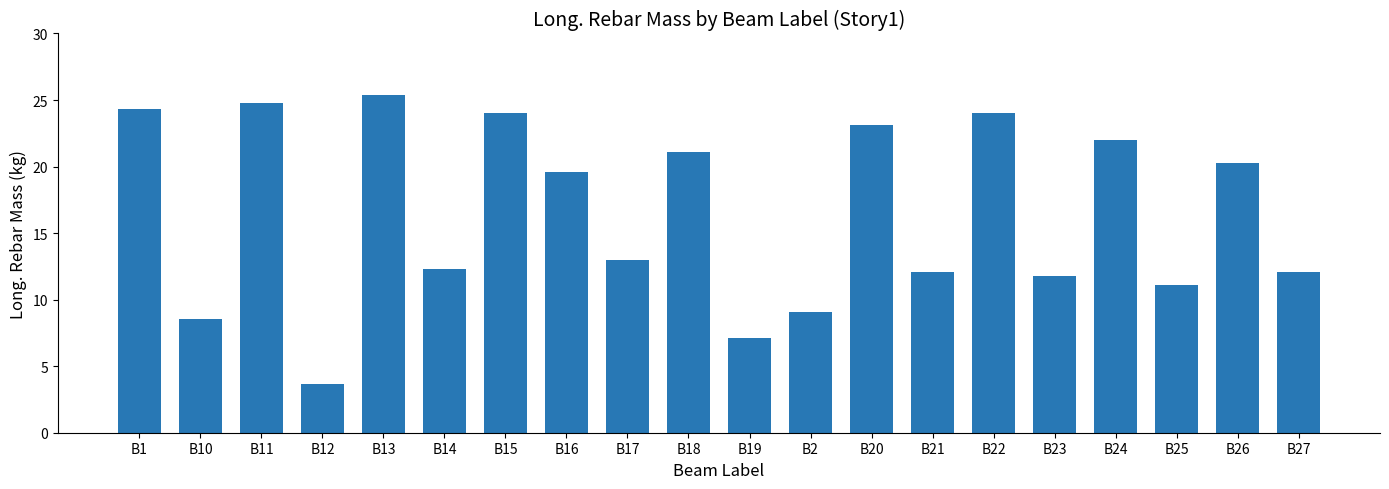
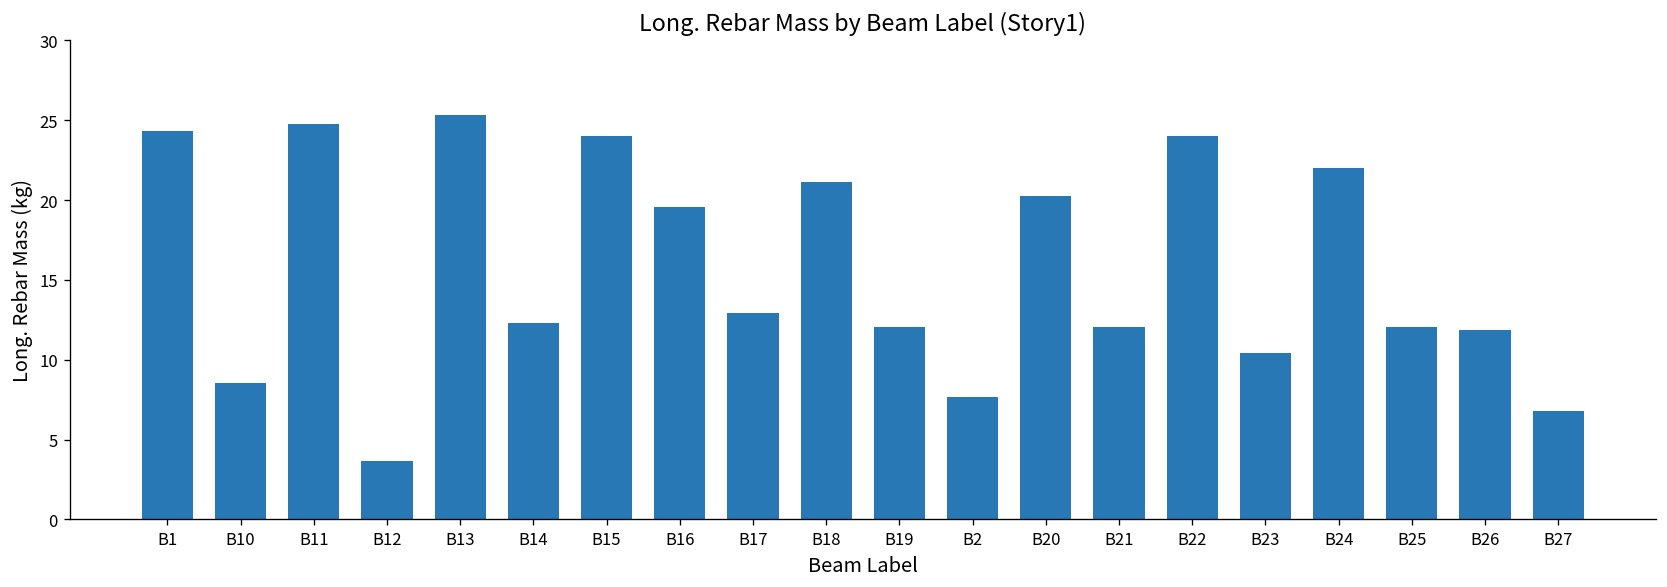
B19: 7.1 -> 12.0
B2: 9.0 -> 7.7
B20: 23.1 -> 20.3
B23: 11.8 -> 10.5
B25: 11.1 -> 12.0
B26: 20.3 -> 11.9
B27: 12.0 -> 6.8
